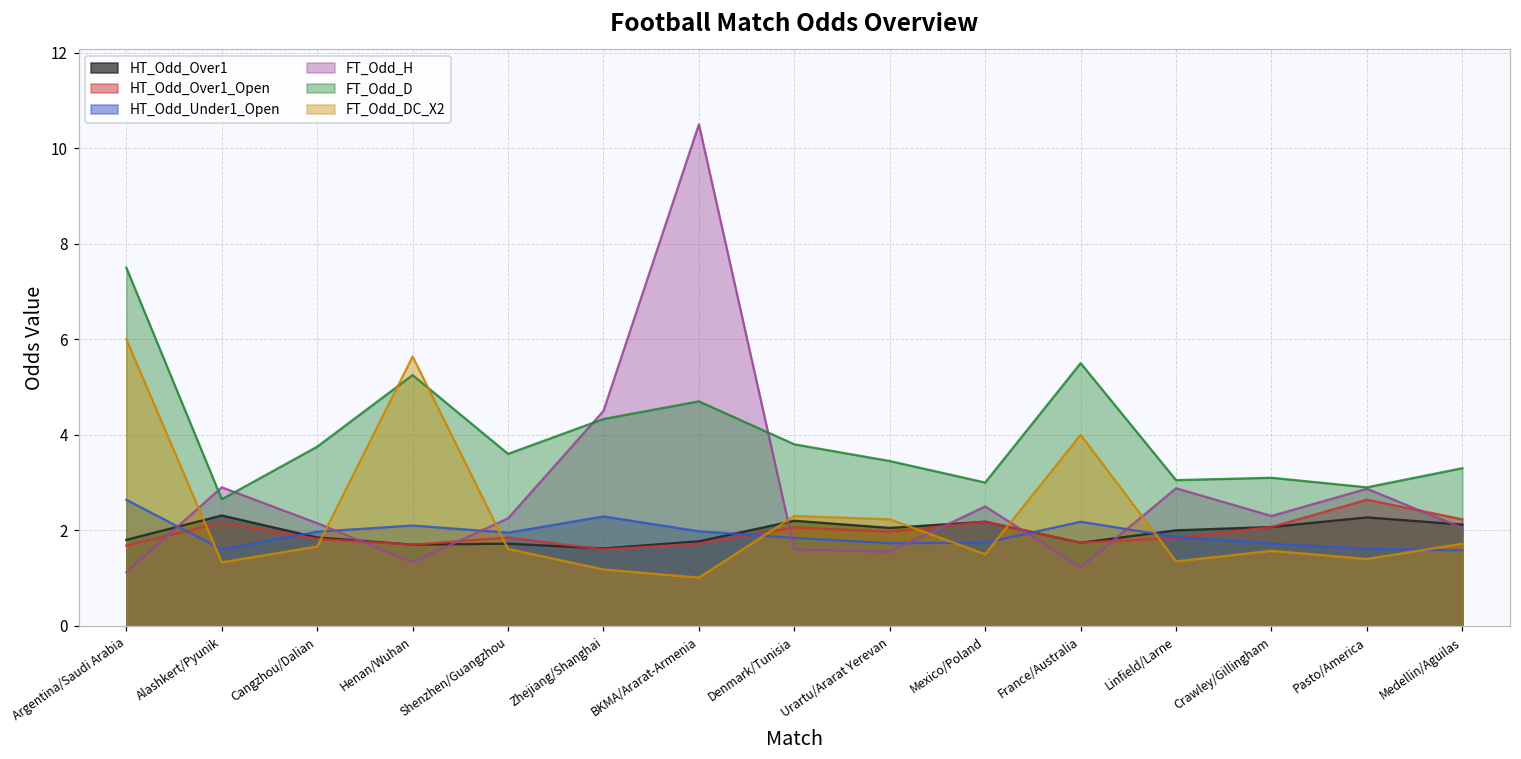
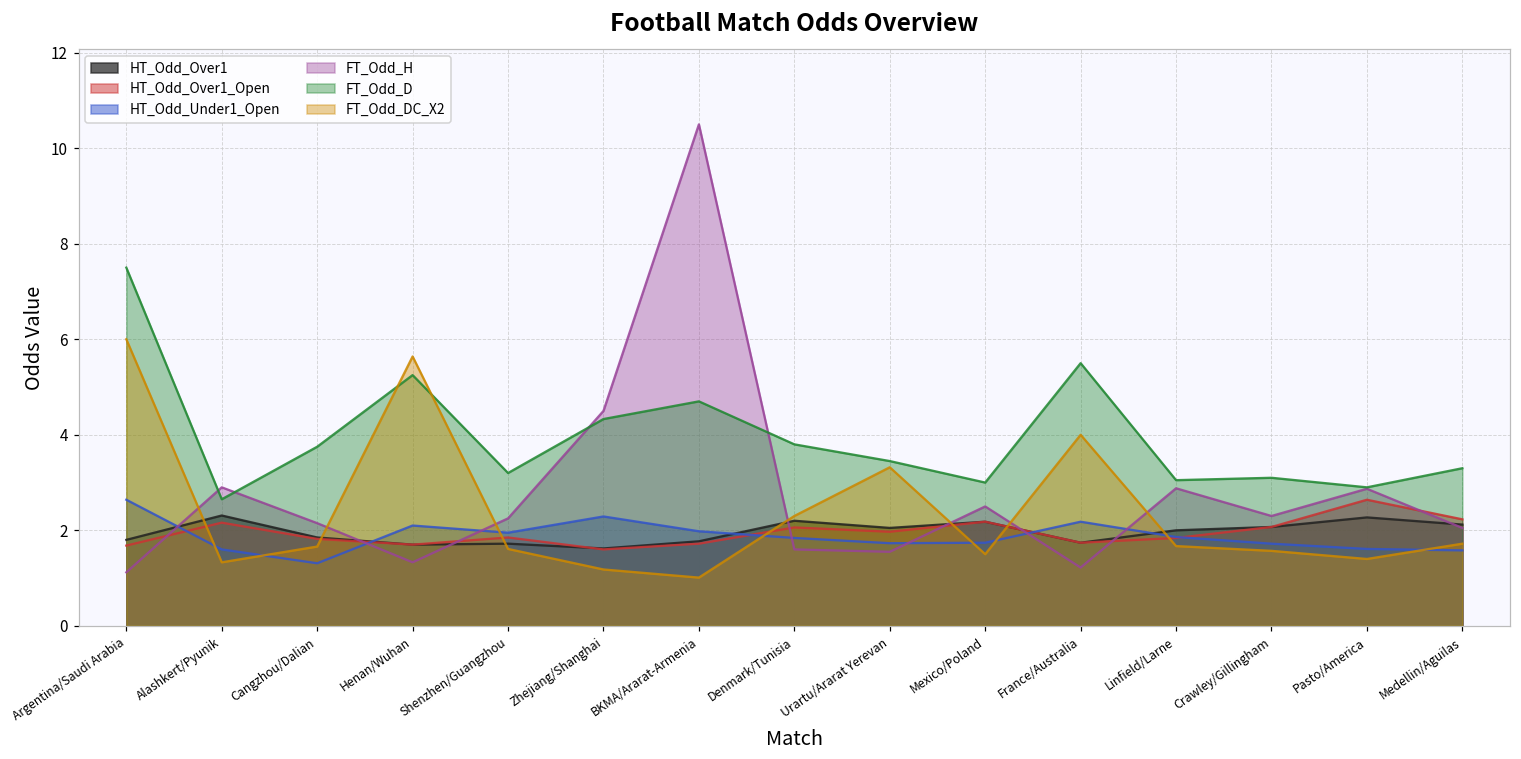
HT_Odd_Under1_Open, Cangzhou/Dalian: 2.0 -> 1.3
FT_Odd_D, Shenzhen/Guangzhou: 3.6 -> 3.2
FT_Odd_DC_X2, Urartu/Ararat Yerevan: 2.2 -> 3.3
FT_Odd_DC_X2, Linfield/Larne: 1.4 -> 1.7
